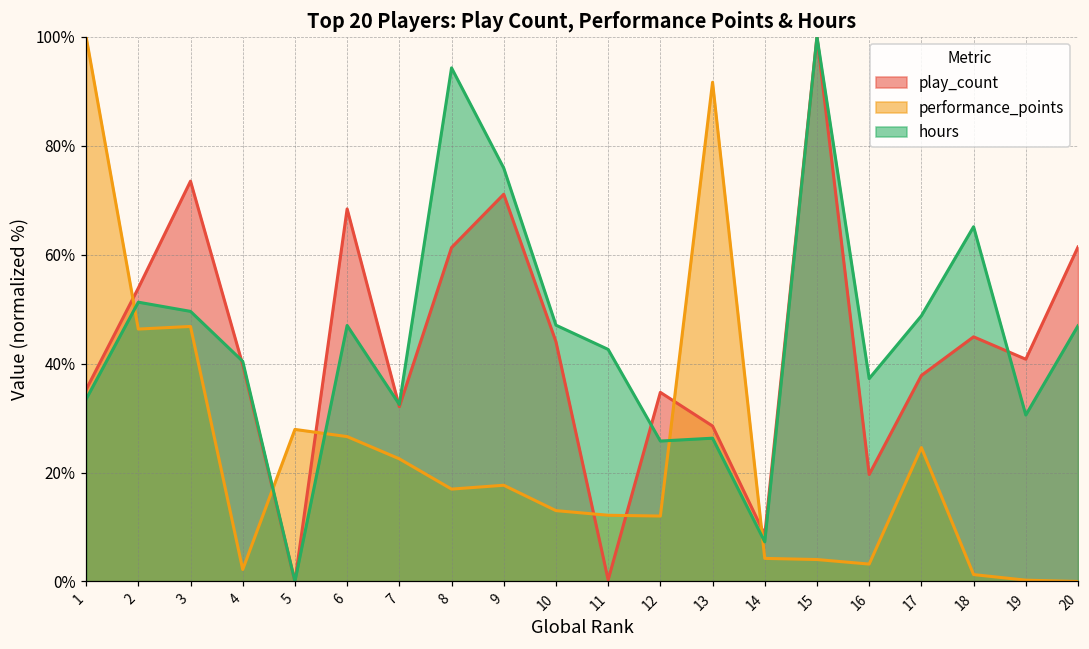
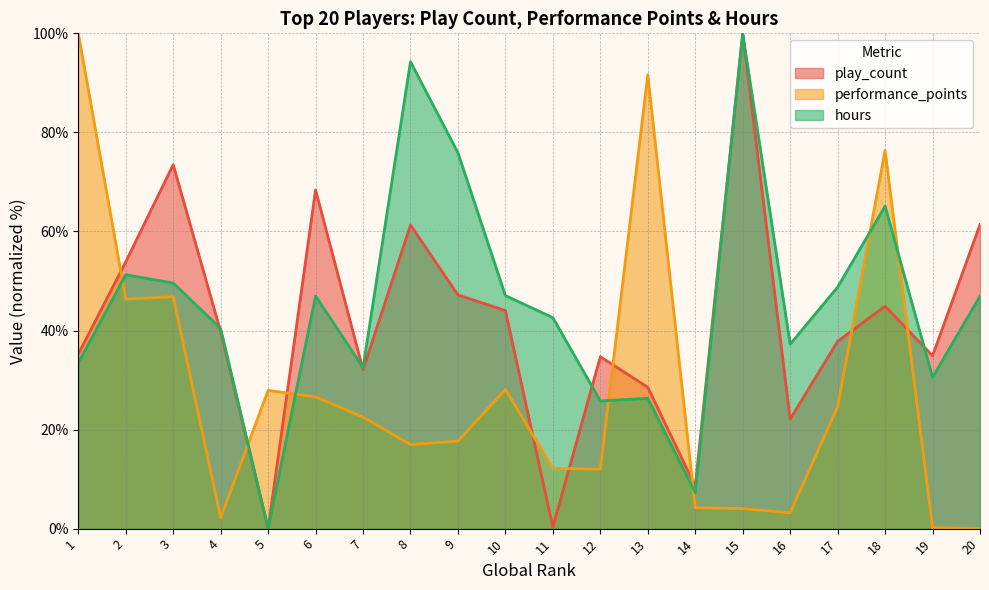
play_count, 9: 71% -> 47%
performance_points, 10: 13% -> 28%
play_count, 16: 20% -> 22%
performance_points, 18: 1% -> 76%
play_count, 19: 41% -> 35%
